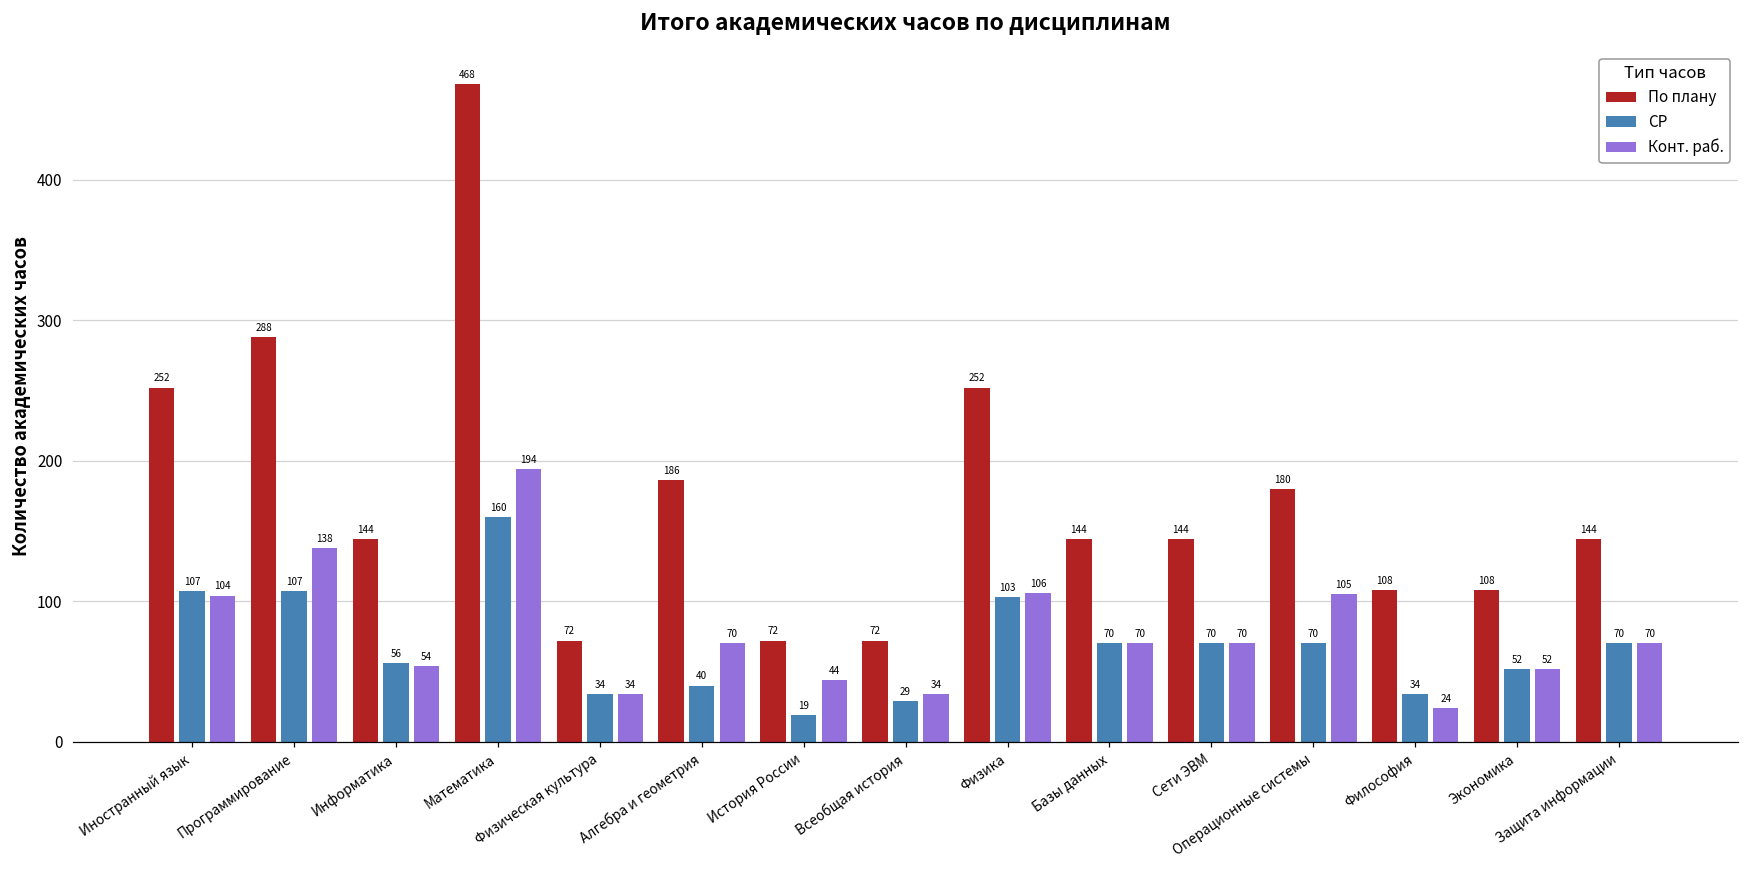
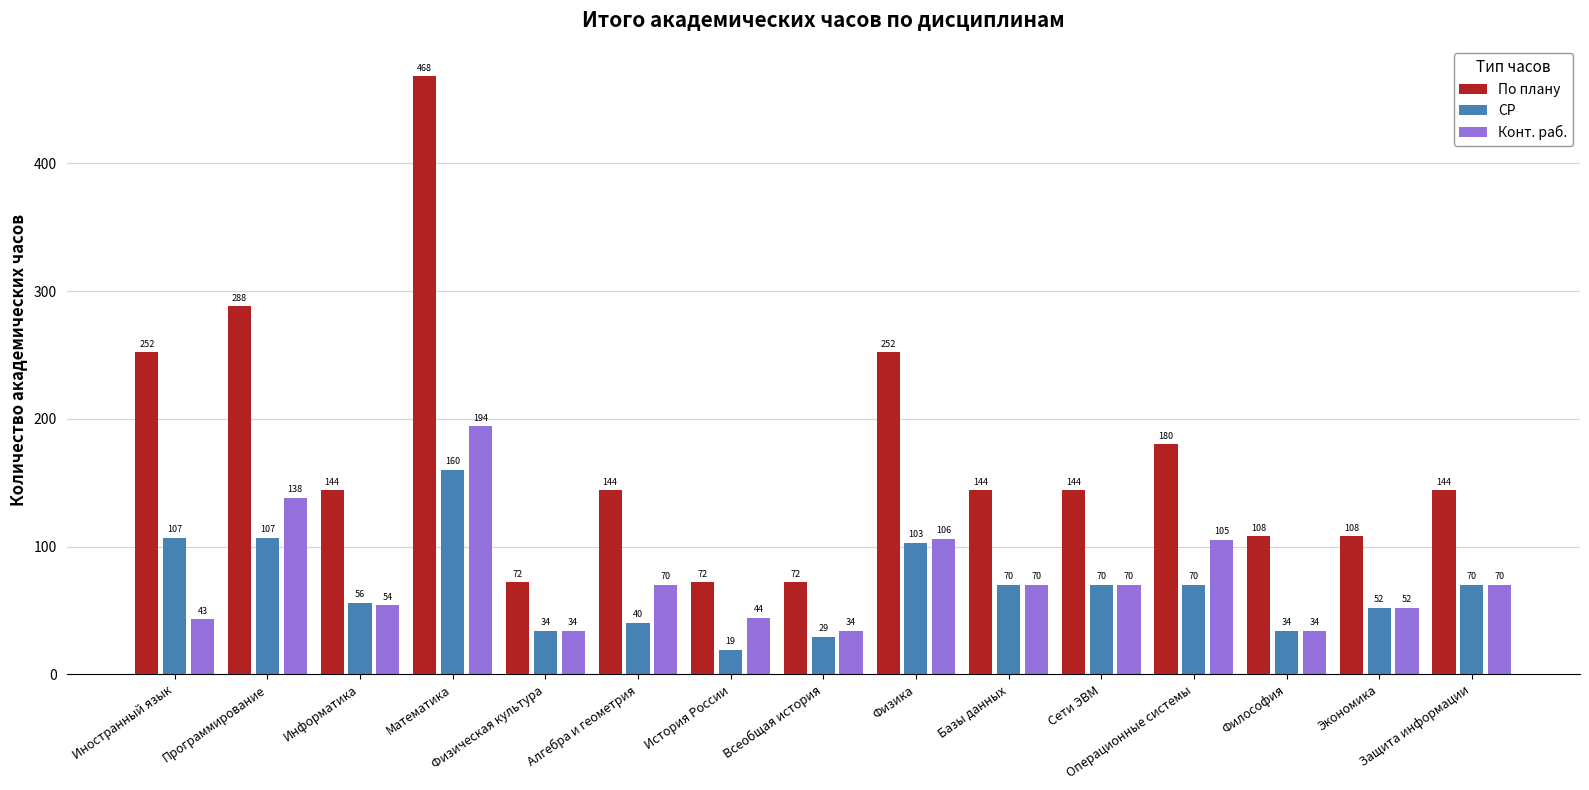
Конт. раб., Иностранный язык: 104 -> 43
По плану, Алгебра и геометрия: 186 -> 144
Конт. раб., Философия: 24 -> 34
